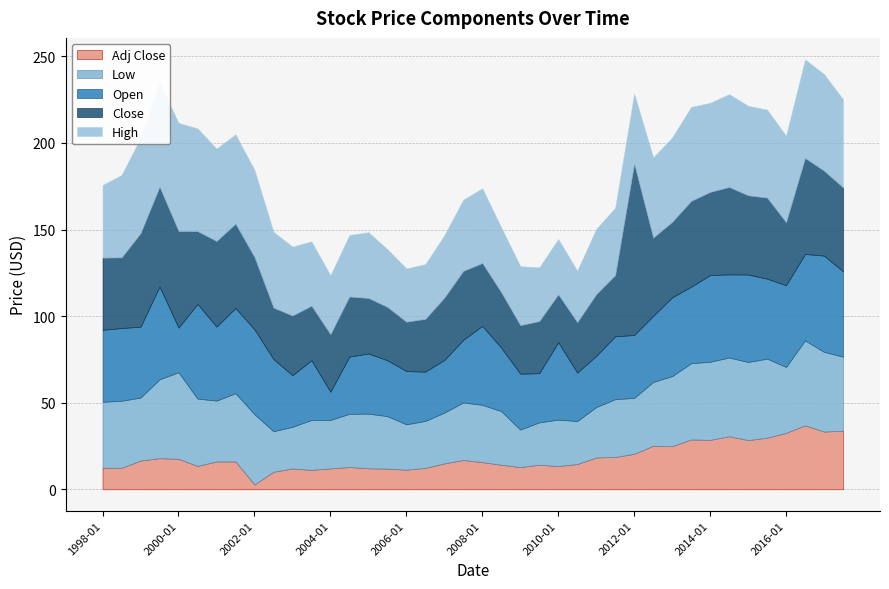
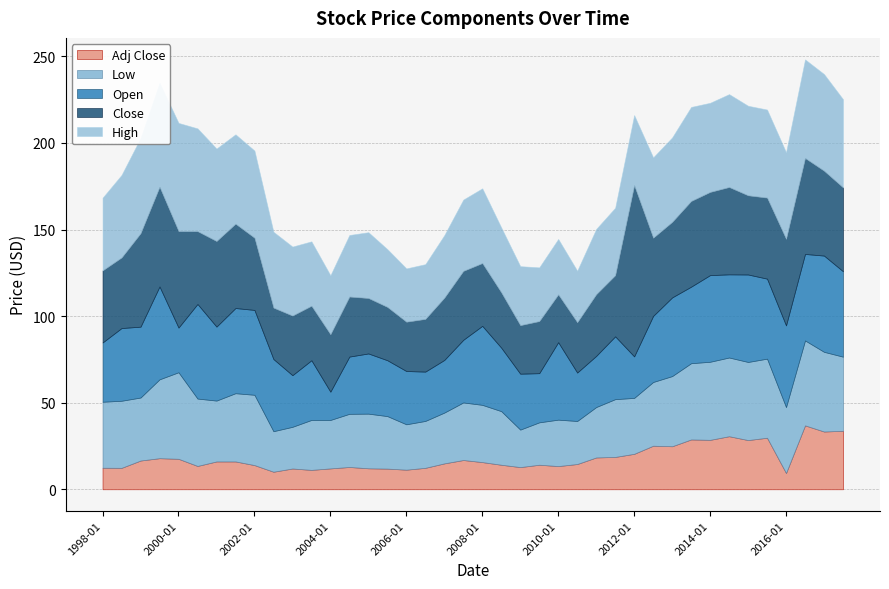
Open, 1998-01: 42 -> 34
Adj Close, 2002-01: 3 -> 14
Open, 2012-01: 36 -> 24
Adj Close, 2016-01: 33 -> 9
Close, 2016-01: 36 -> 50
